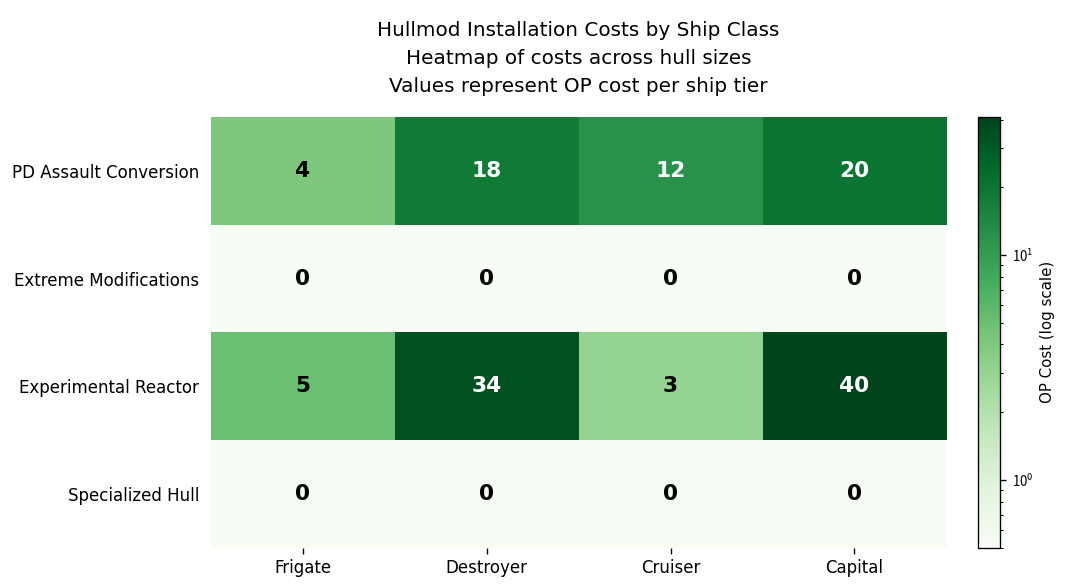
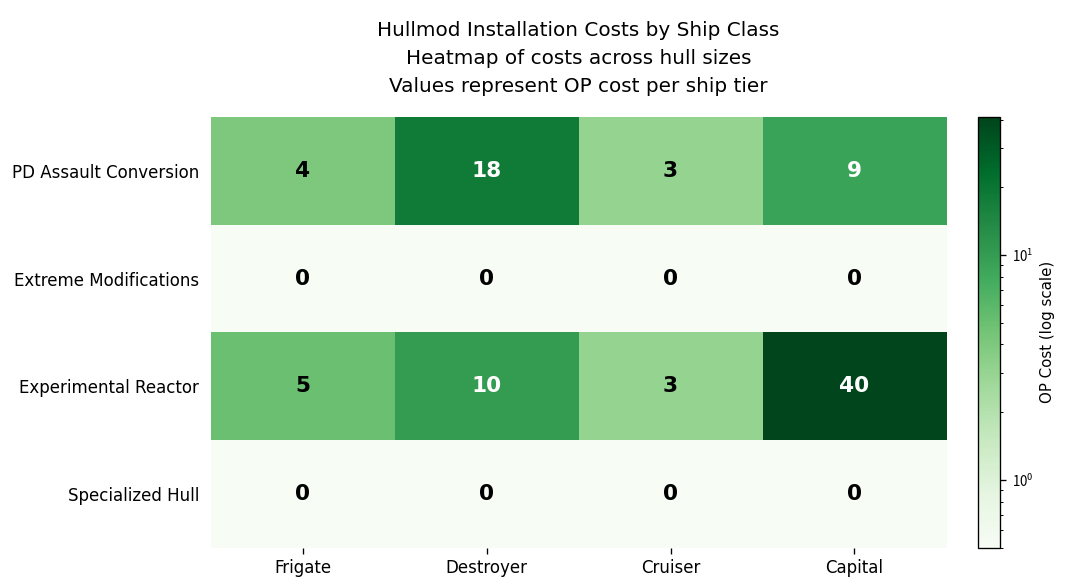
PD Assault Conversion, Cruiser: 12 -> 3
PD Assault Conversion, Capital: 20 -> 9
Experimental Reactor, Destroyer: 34 -> 10
